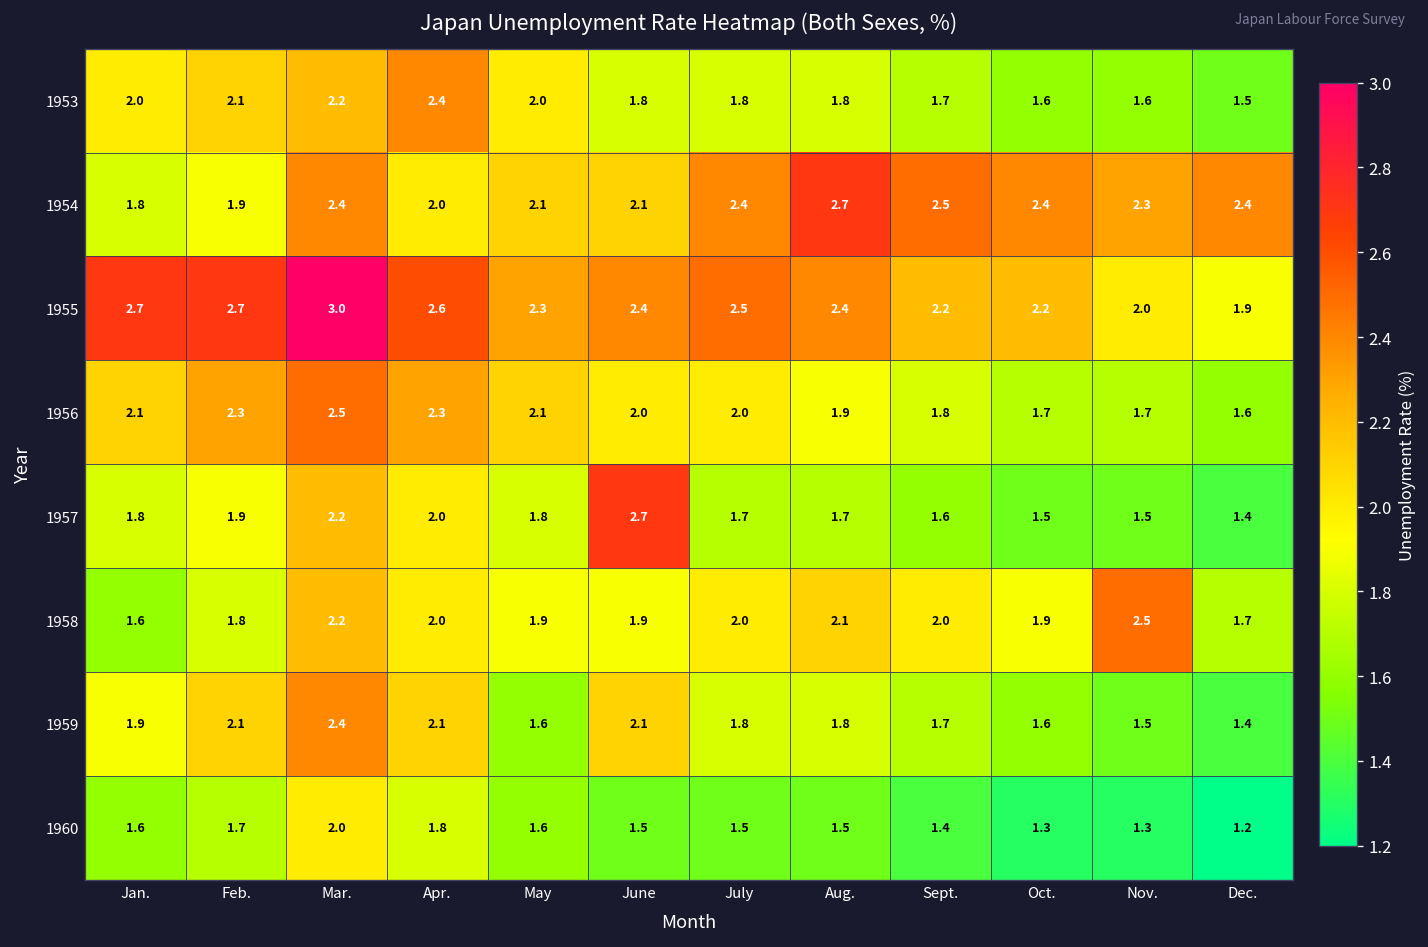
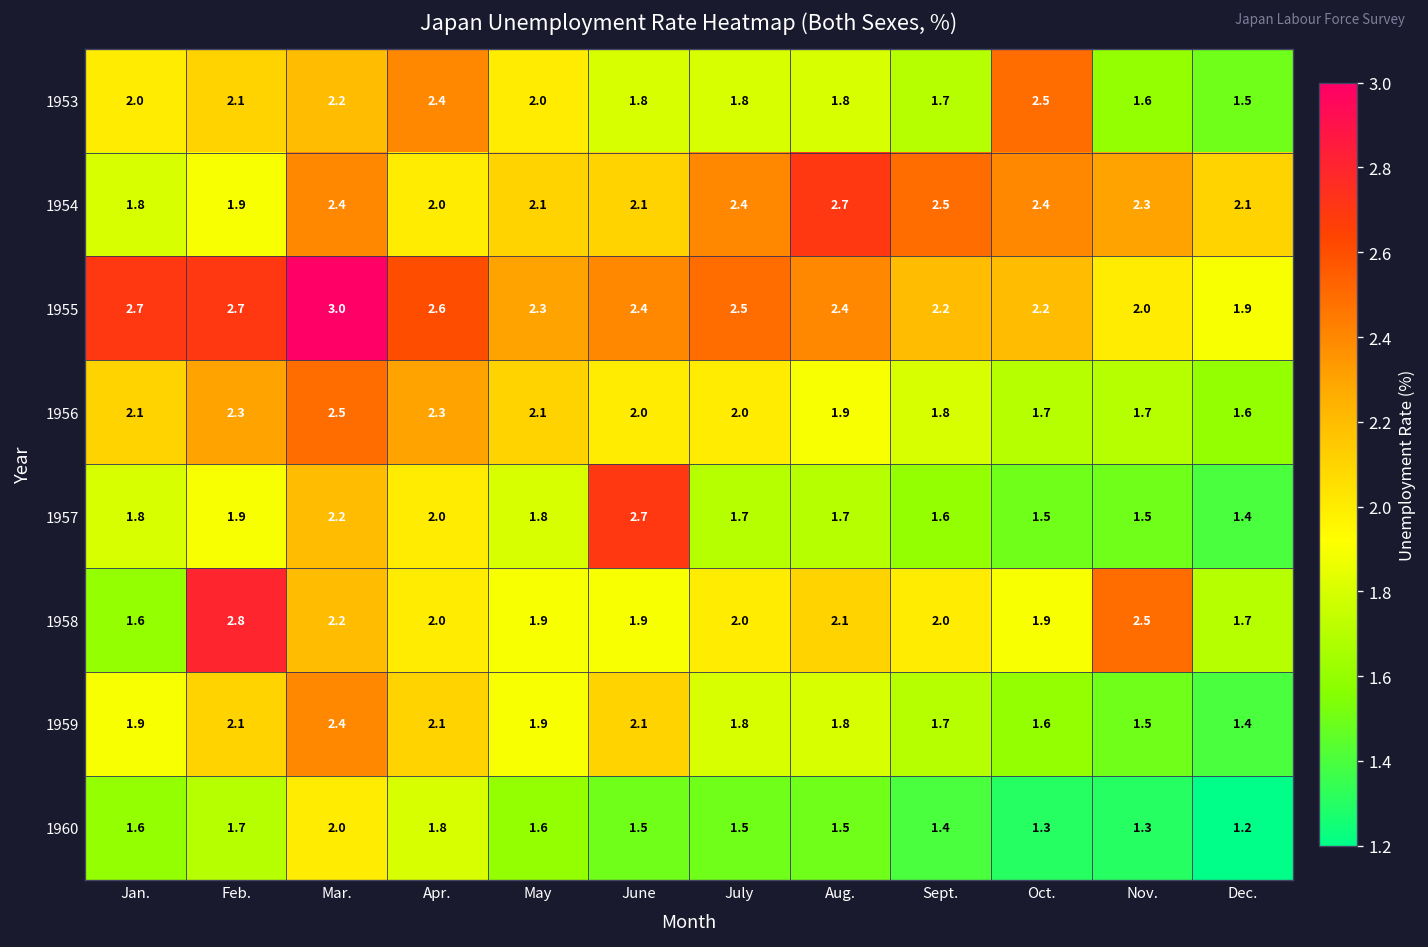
1953, Oct.: 1.6 -> 2.5
1954, Dec.: 2.4 -> 2.1
1958, Feb.: 1.8 -> 2.8
1959, May: 1.6 -> 1.9
